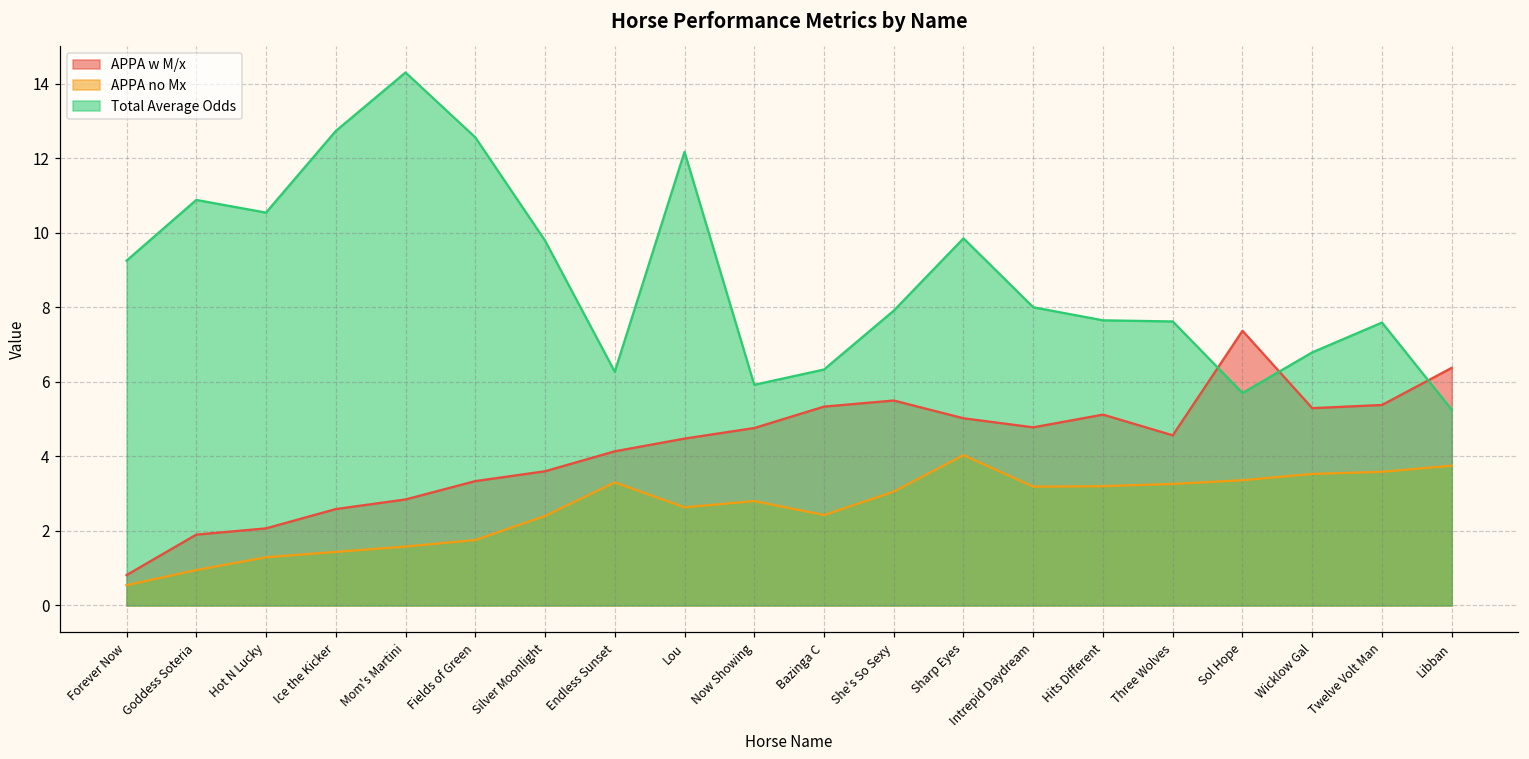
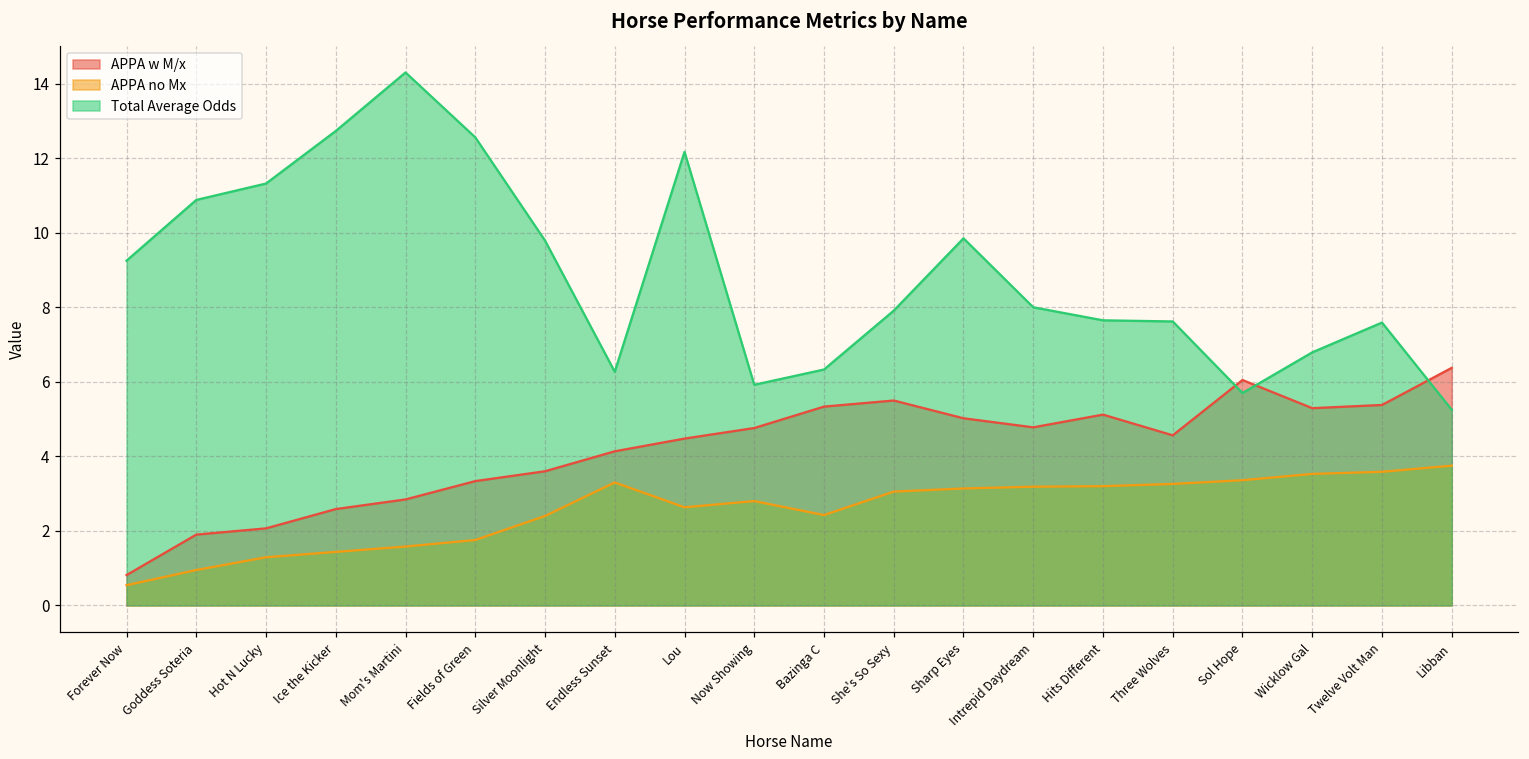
Total Average Odds, Hot N Lucky: 10.5 -> 11.3
APPA no Mx, Sharp Eyes: 4.0 -> 3.1
APPA w M/x, Sol Hope: 7.4 -> 6.0
